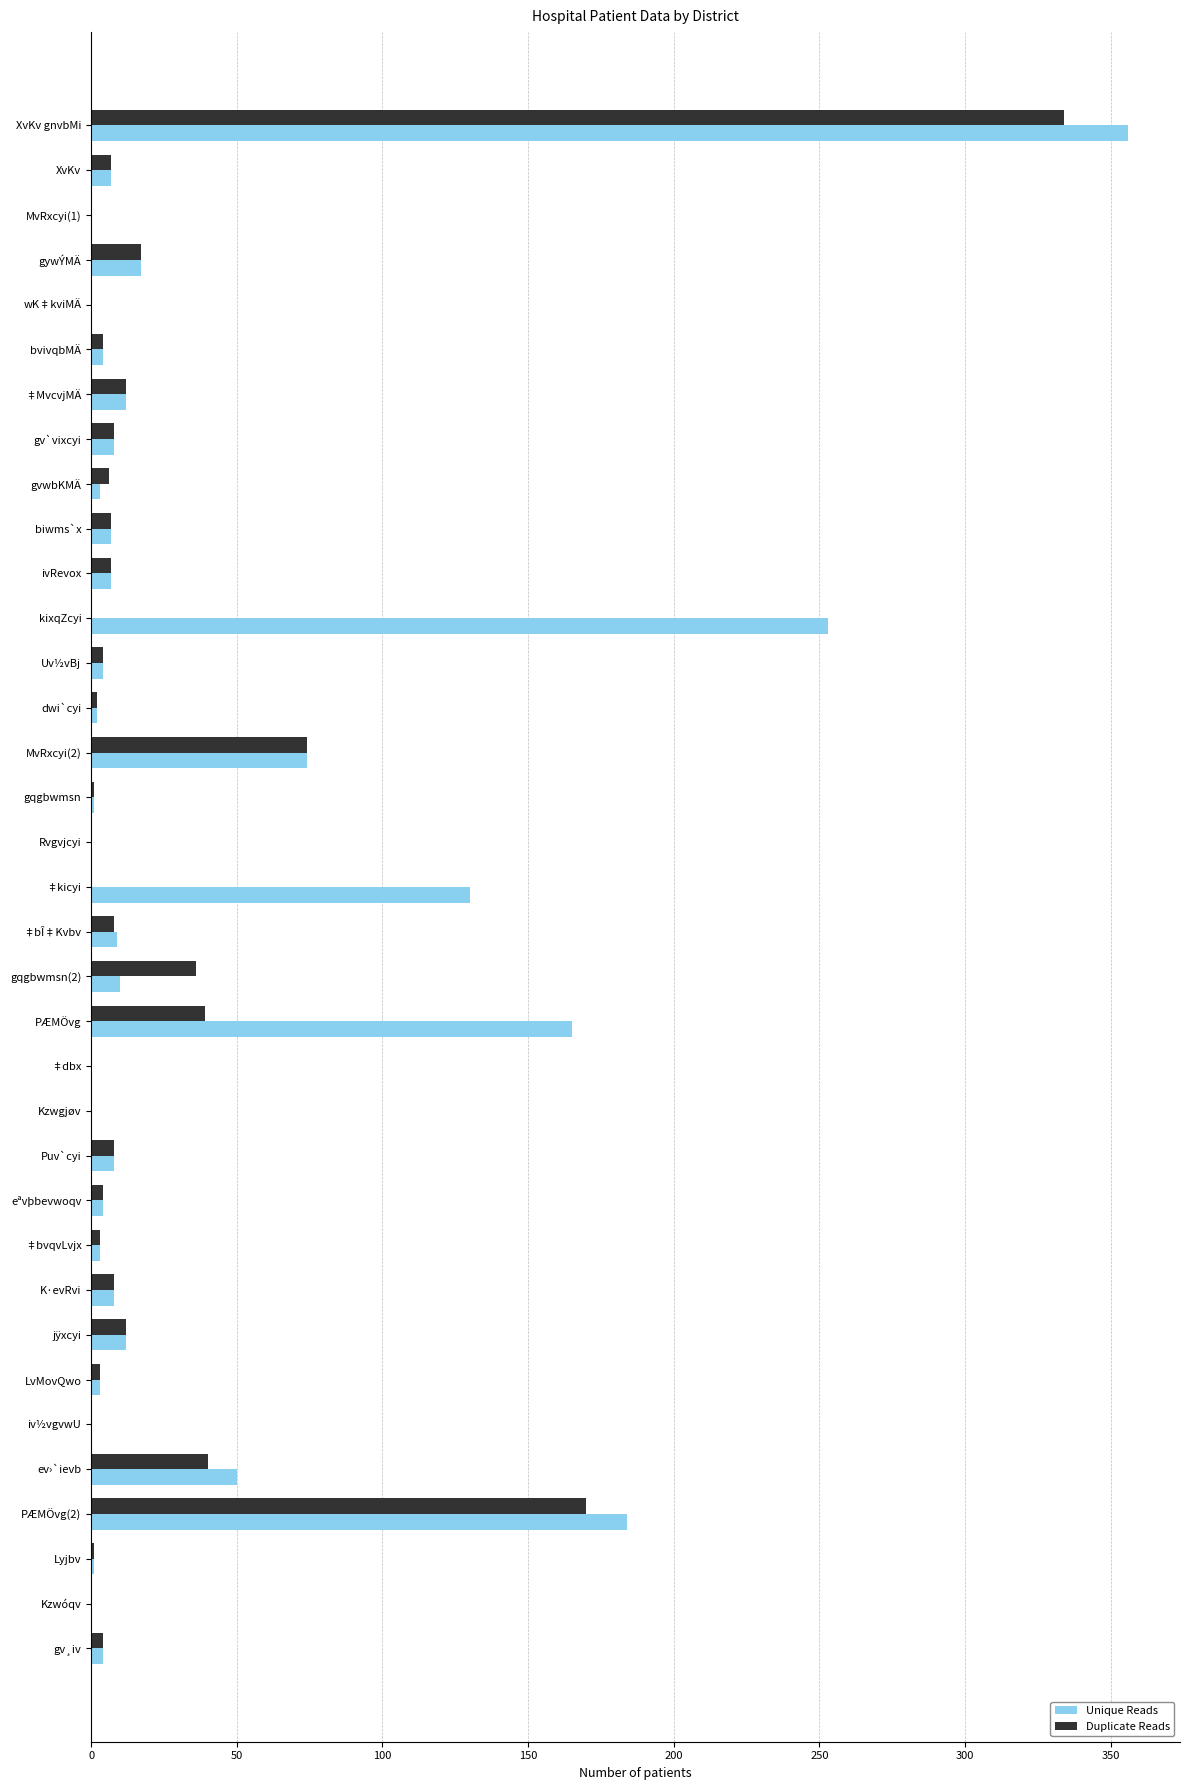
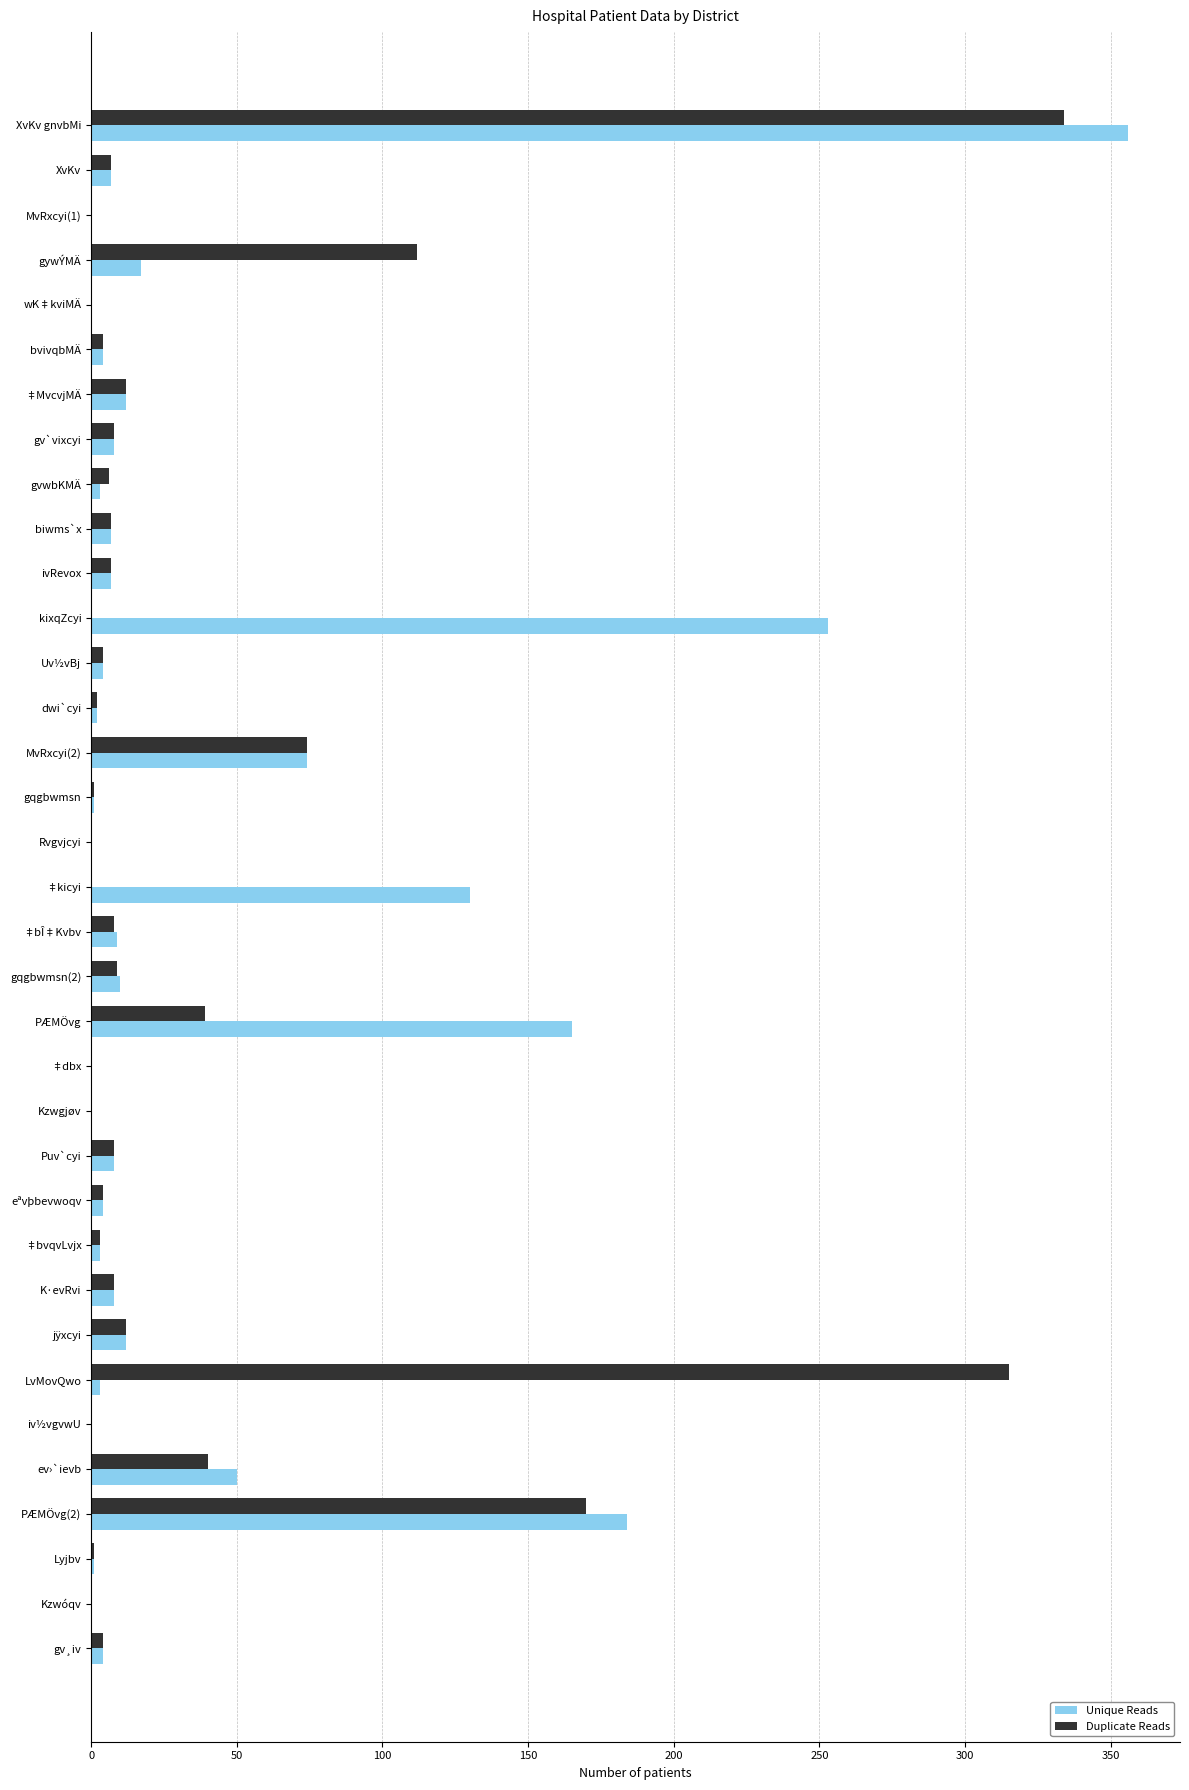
Duplicate Reads, gywÝMÄ: 17 -> 112
Duplicate Reads, gqgbwmsn(2): 36 -> 9
Duplicate Reads, LvMovQwo: 3 -> 315
